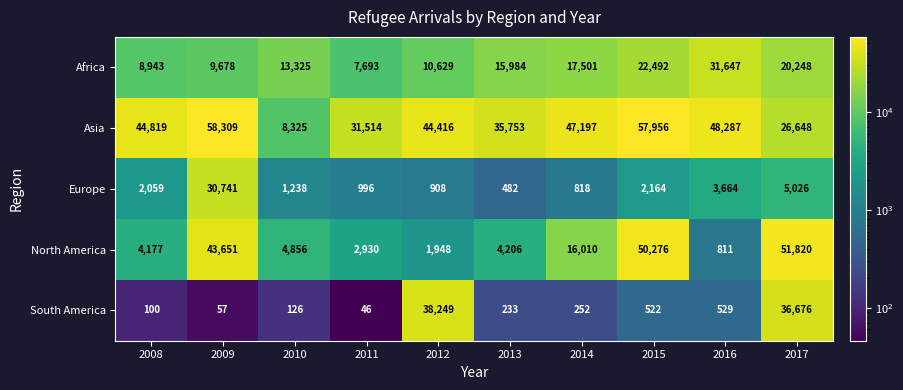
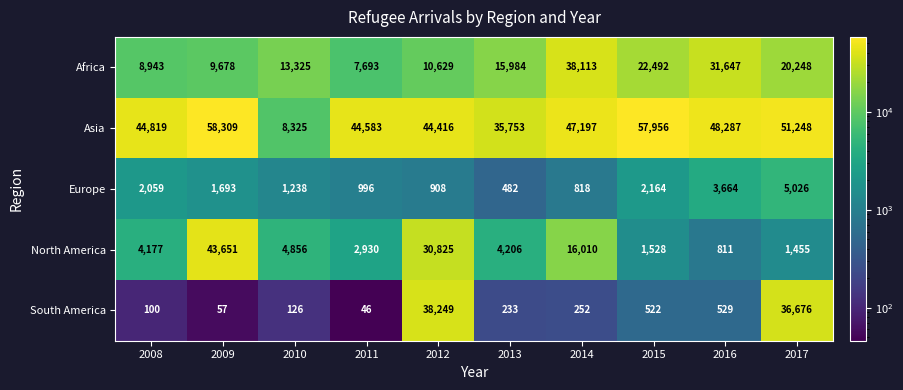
Africa, 2014: 17,501 -> 38,113
Asia, 2011: 31,514 -> 44,583
Asia, 2017: 26,648 -> 51,248
Europe, 2009: 30,741 -> 1,693
North America, 2012: 1,948 -> 30,825
North America, 2015: 50,276 -> 1,528
North America, 2017: 51,820 -> 1,455
